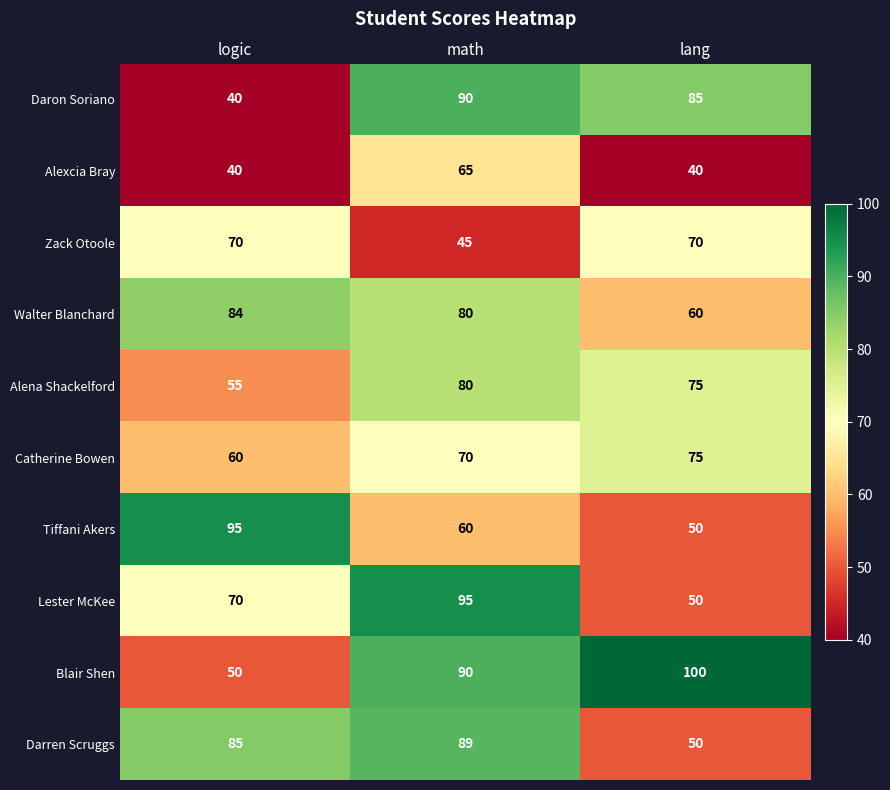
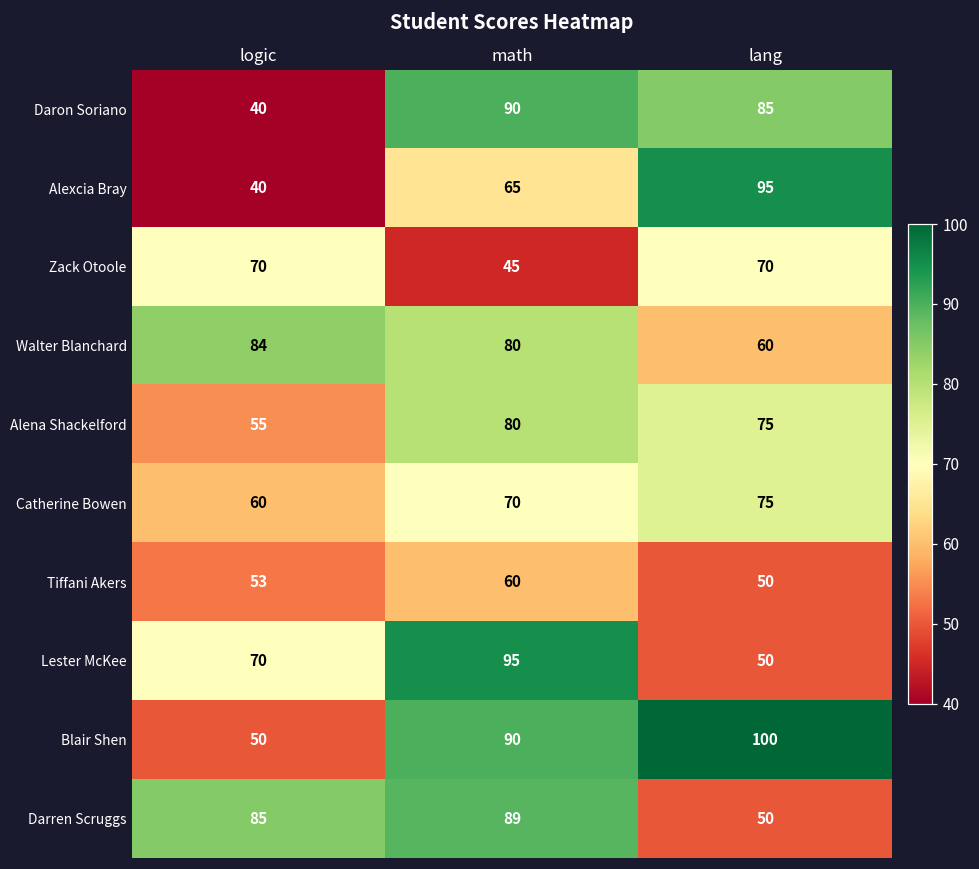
Alexcia Bray, lang: 40 -> 95
Tiffani Akers, logic: 95 -> 53
